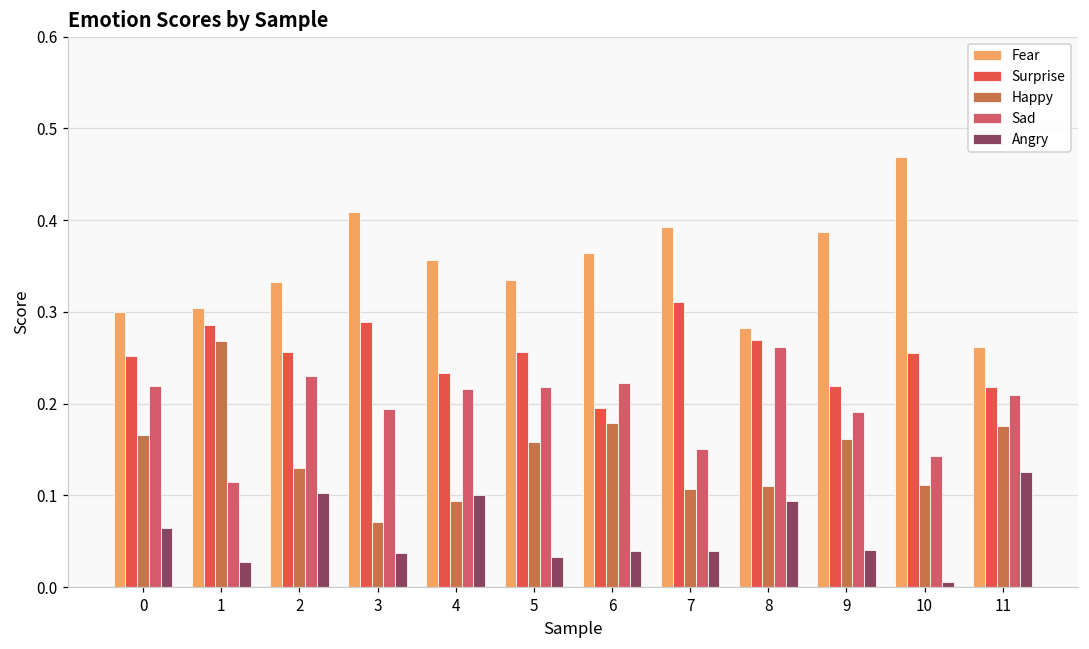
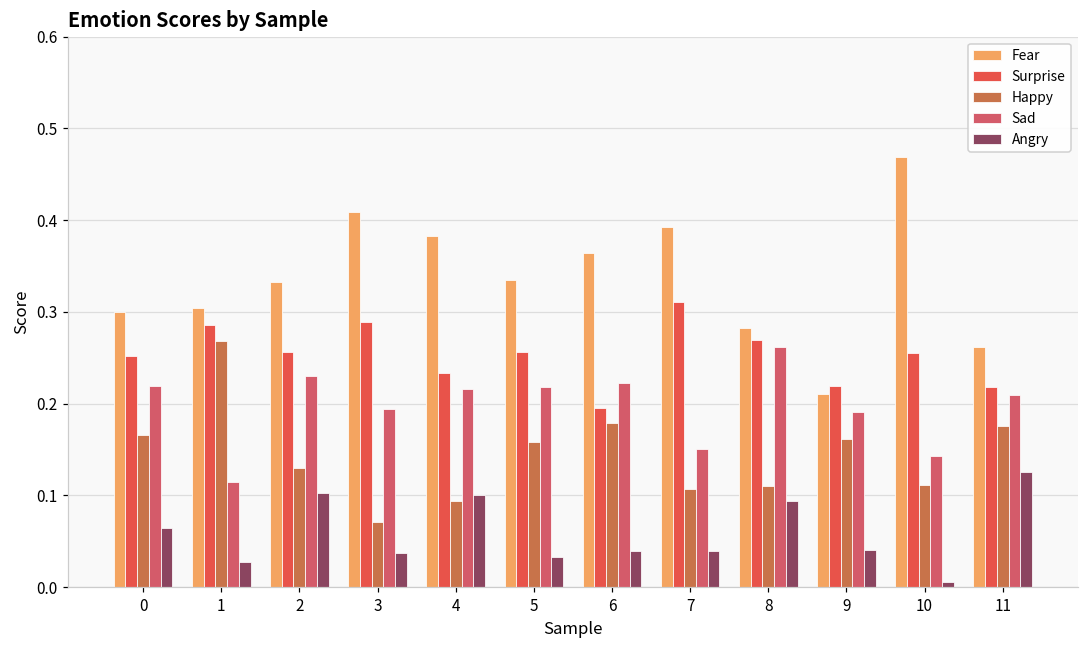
Fear, 4: 0.36 -> 0.38
Fear, 9: 0.39 -> 0.21
